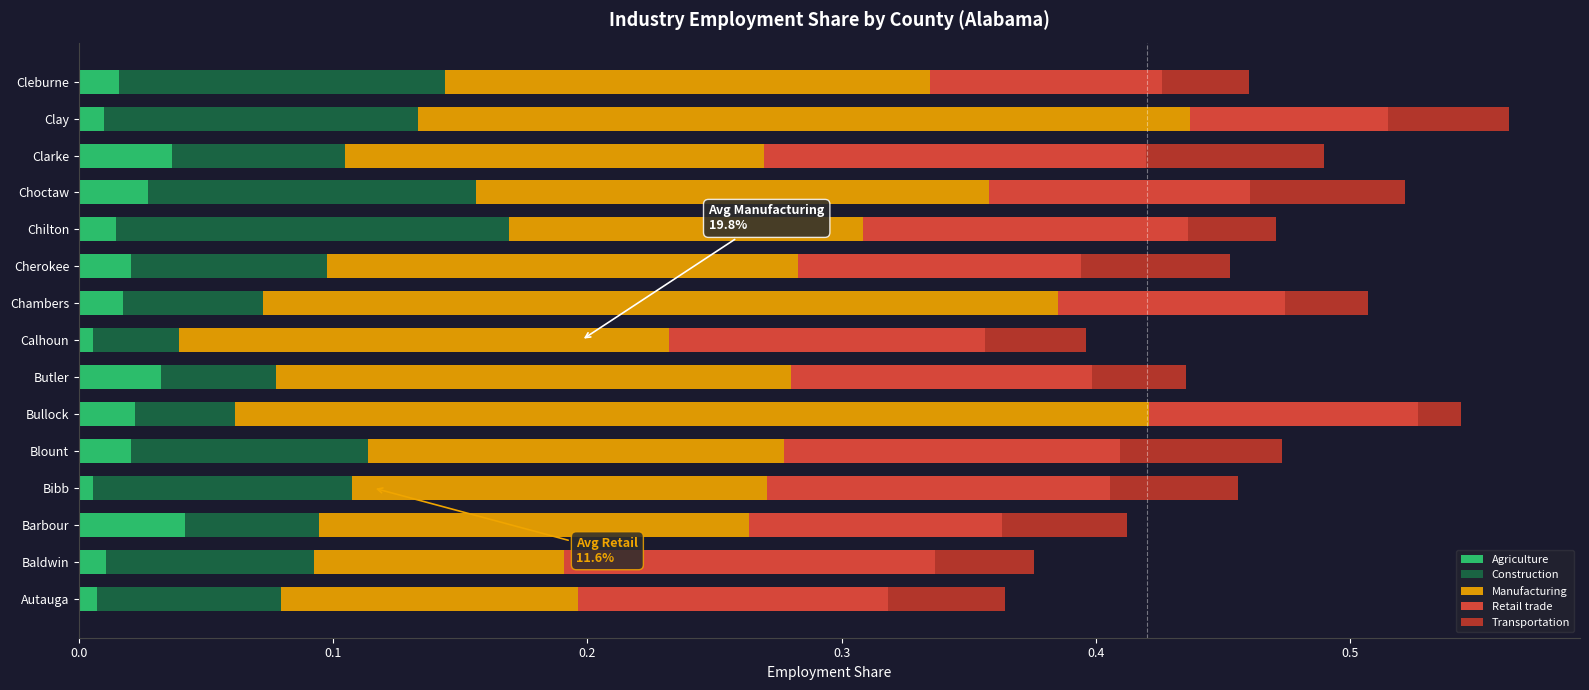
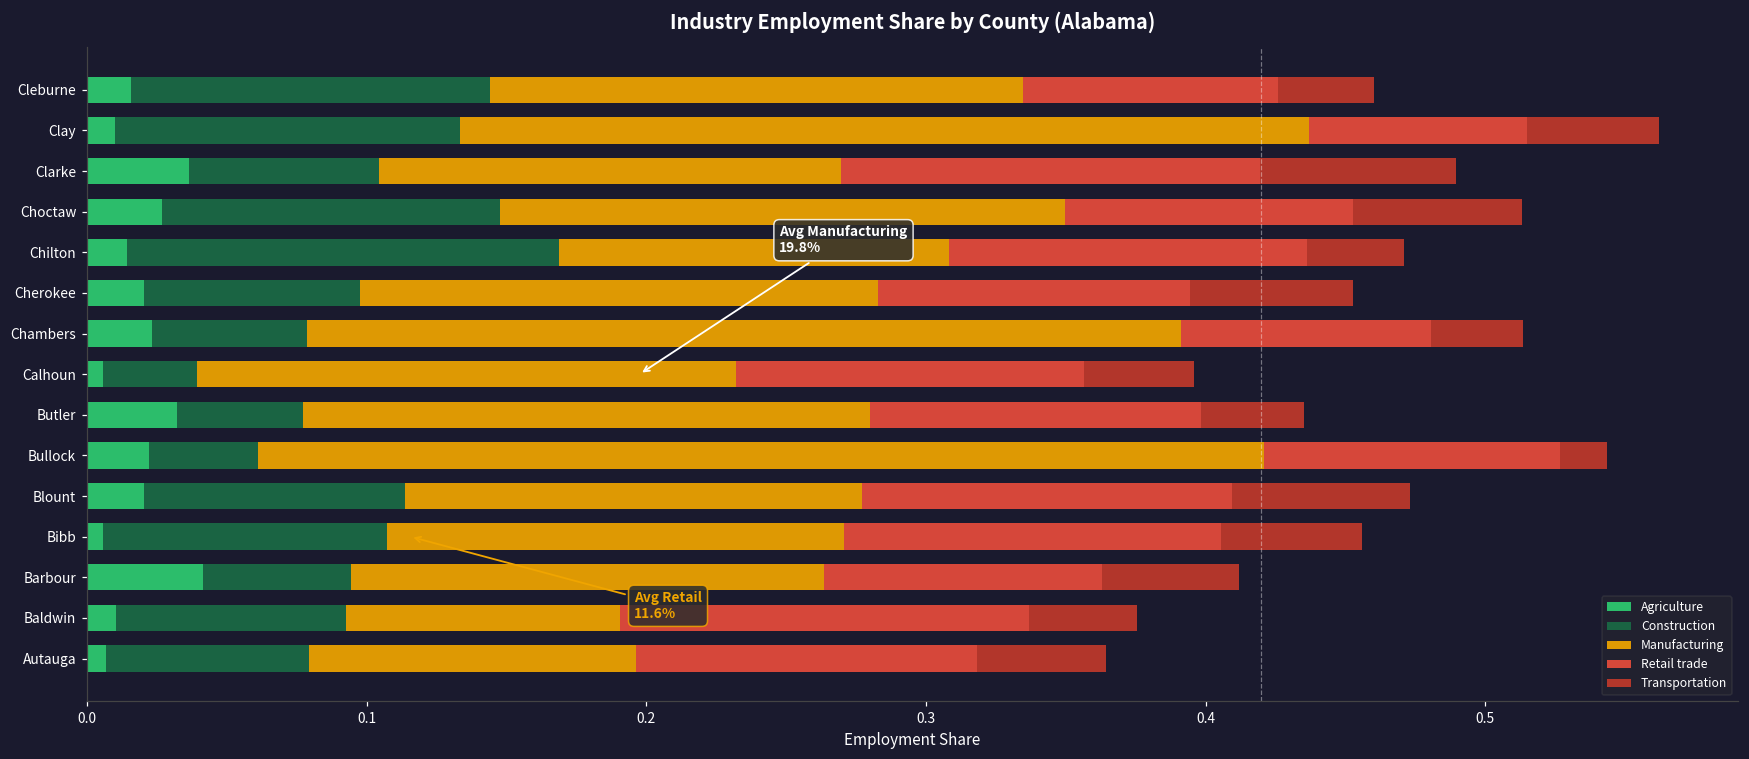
Construction, Choctaw: 0.129 -> 0.121
Agriculture, Chambers: 0.017 -> 0.023
